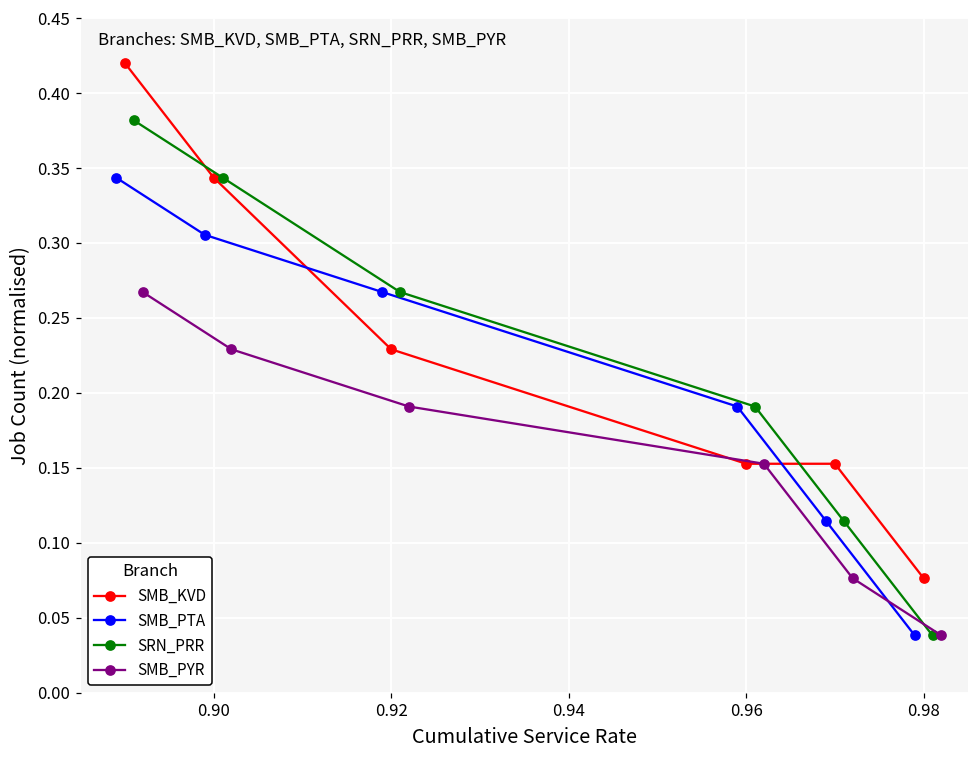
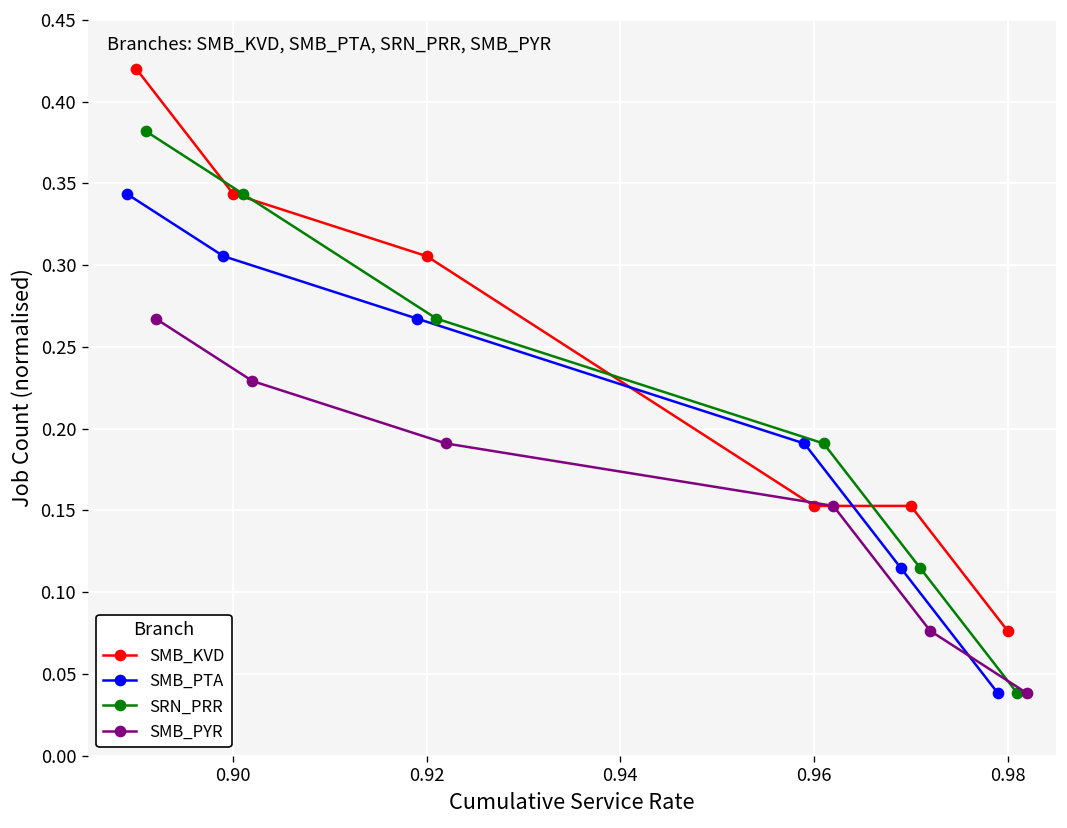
SMB_KVD, 0.92: 0.229 -> 0.305
